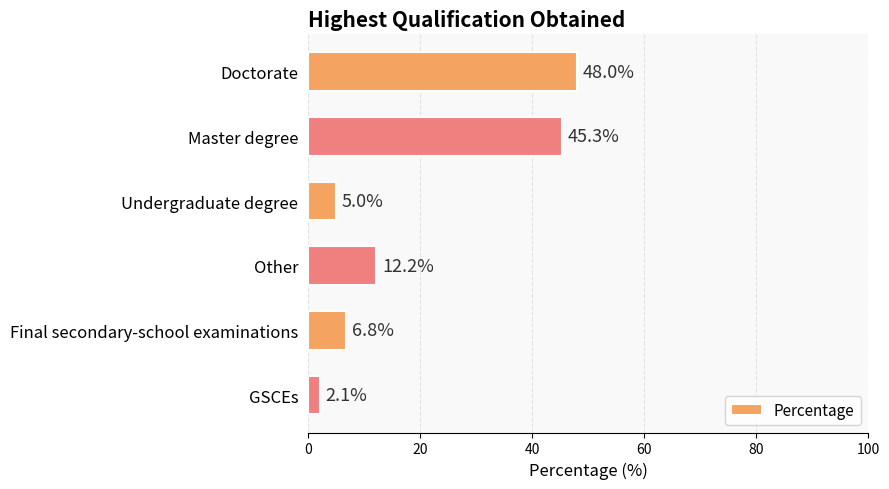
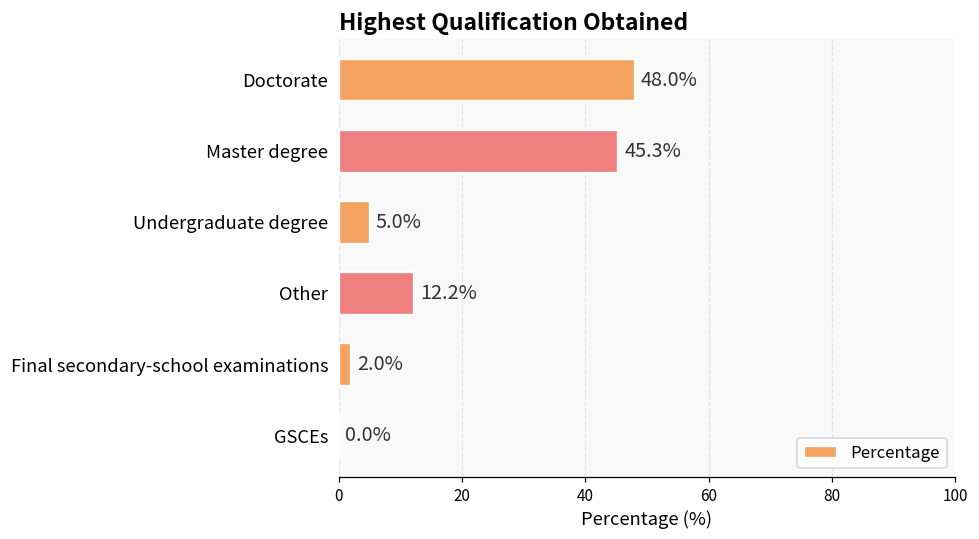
Final secondary-school examinations: 6.8% -> 2.0%
GSCEs: 2.1% -> 0.0%
